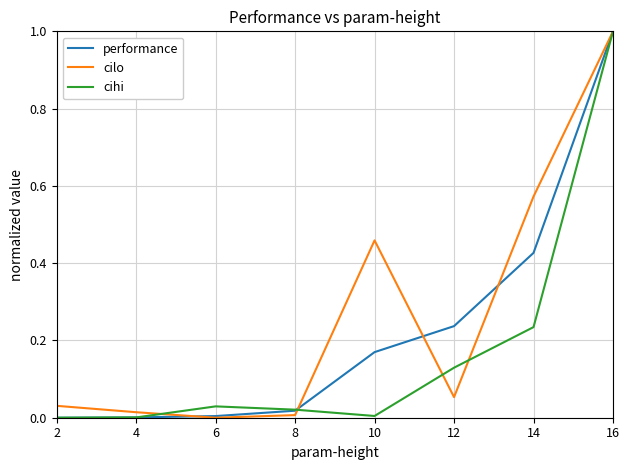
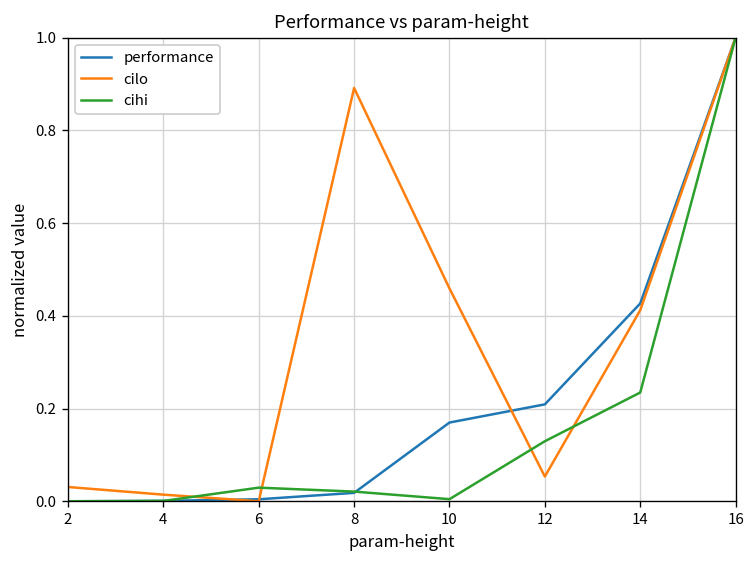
cilo, 8: 0.01 -> 0.89
performance, 12: 0.24 -> 0.21
cilo, 14: 0.57 -> 0.41
